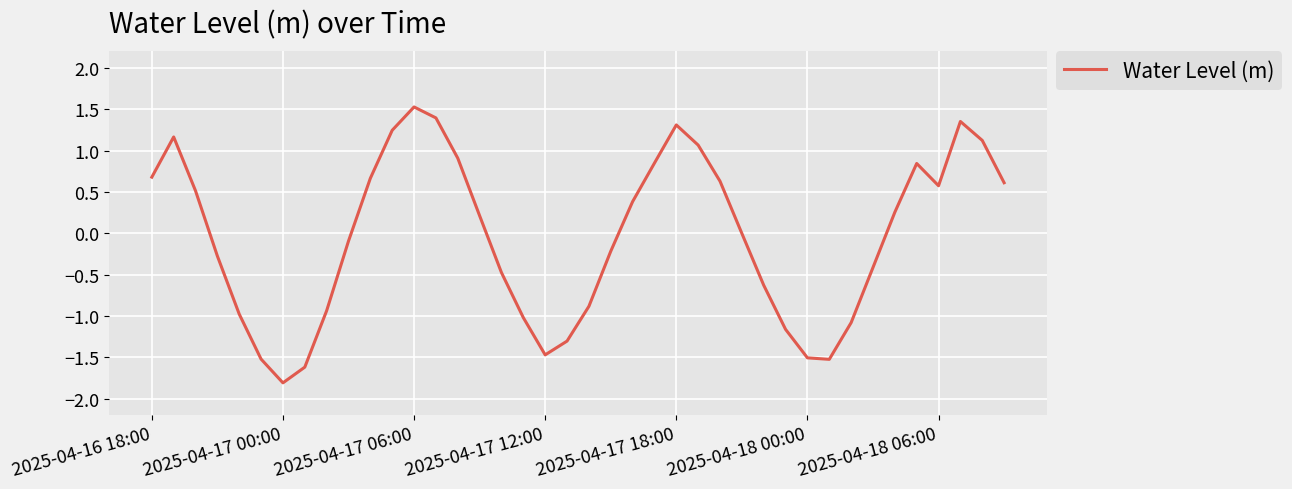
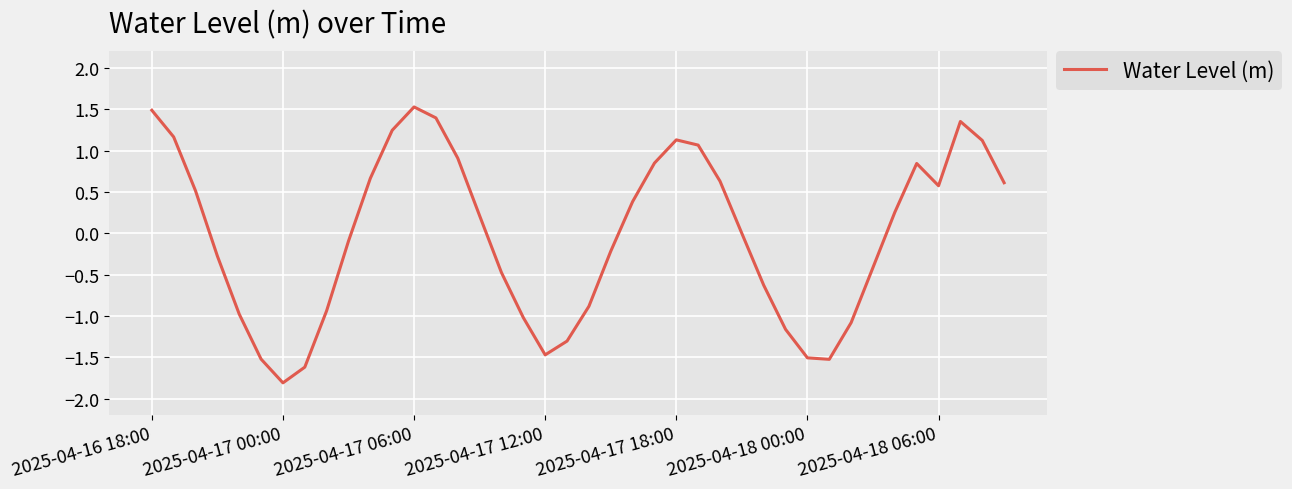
2025-04-16 18:00: 0.7 -> 1.5
2025-04-17 18:00: 1.3 -> 1.1
